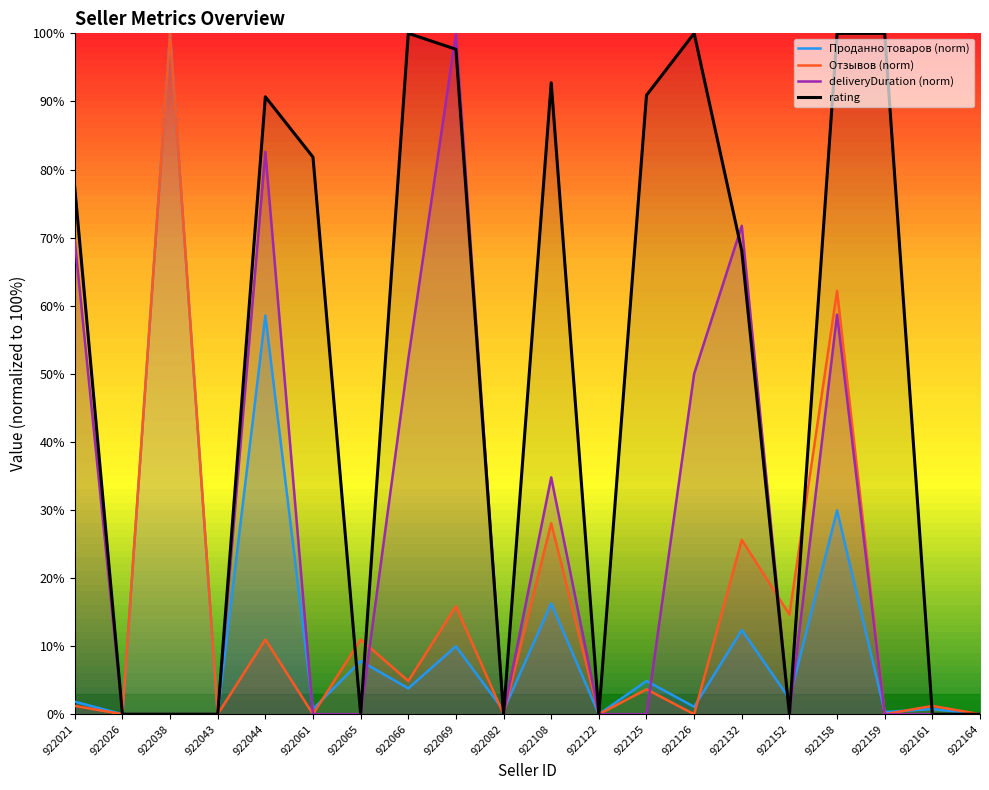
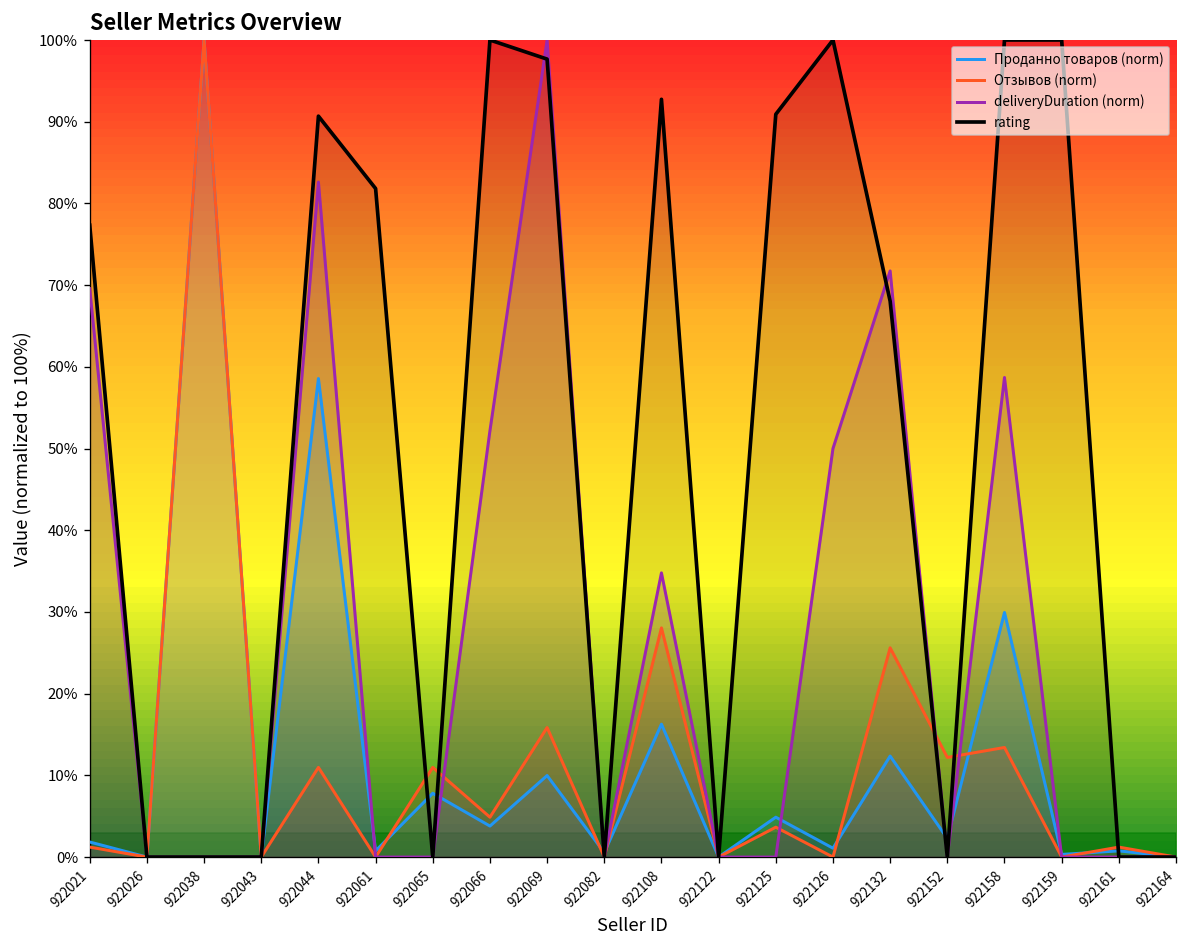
Отзывов (norm), 922152: 15% -> 12%
Отзывов (norm), 922158: 62% -> 13%
